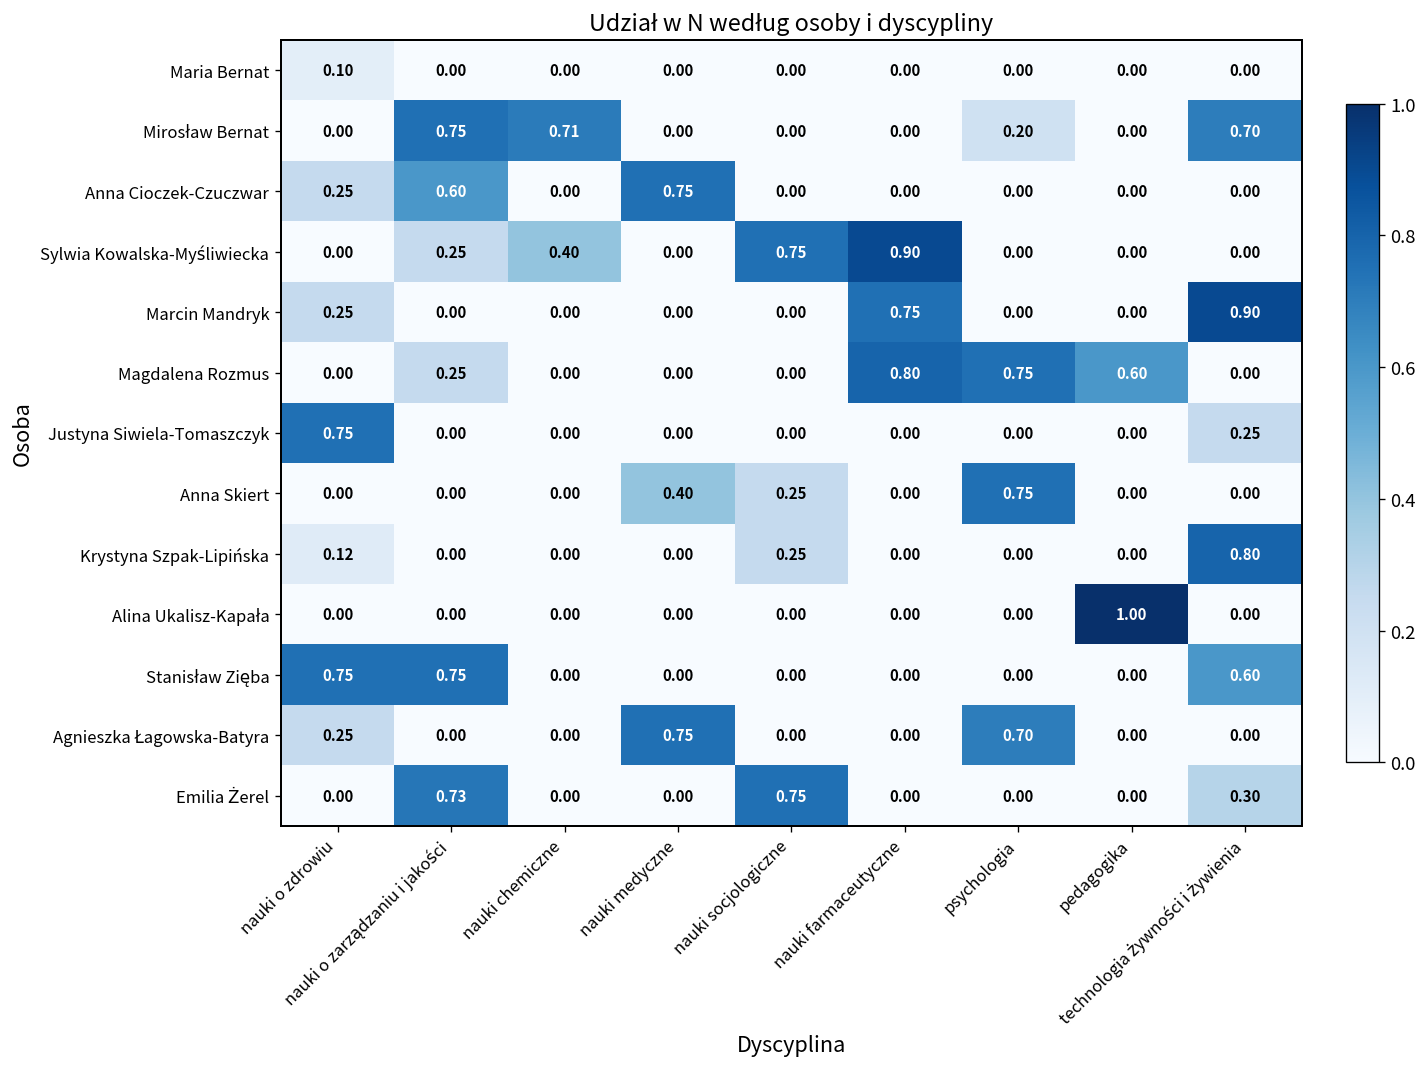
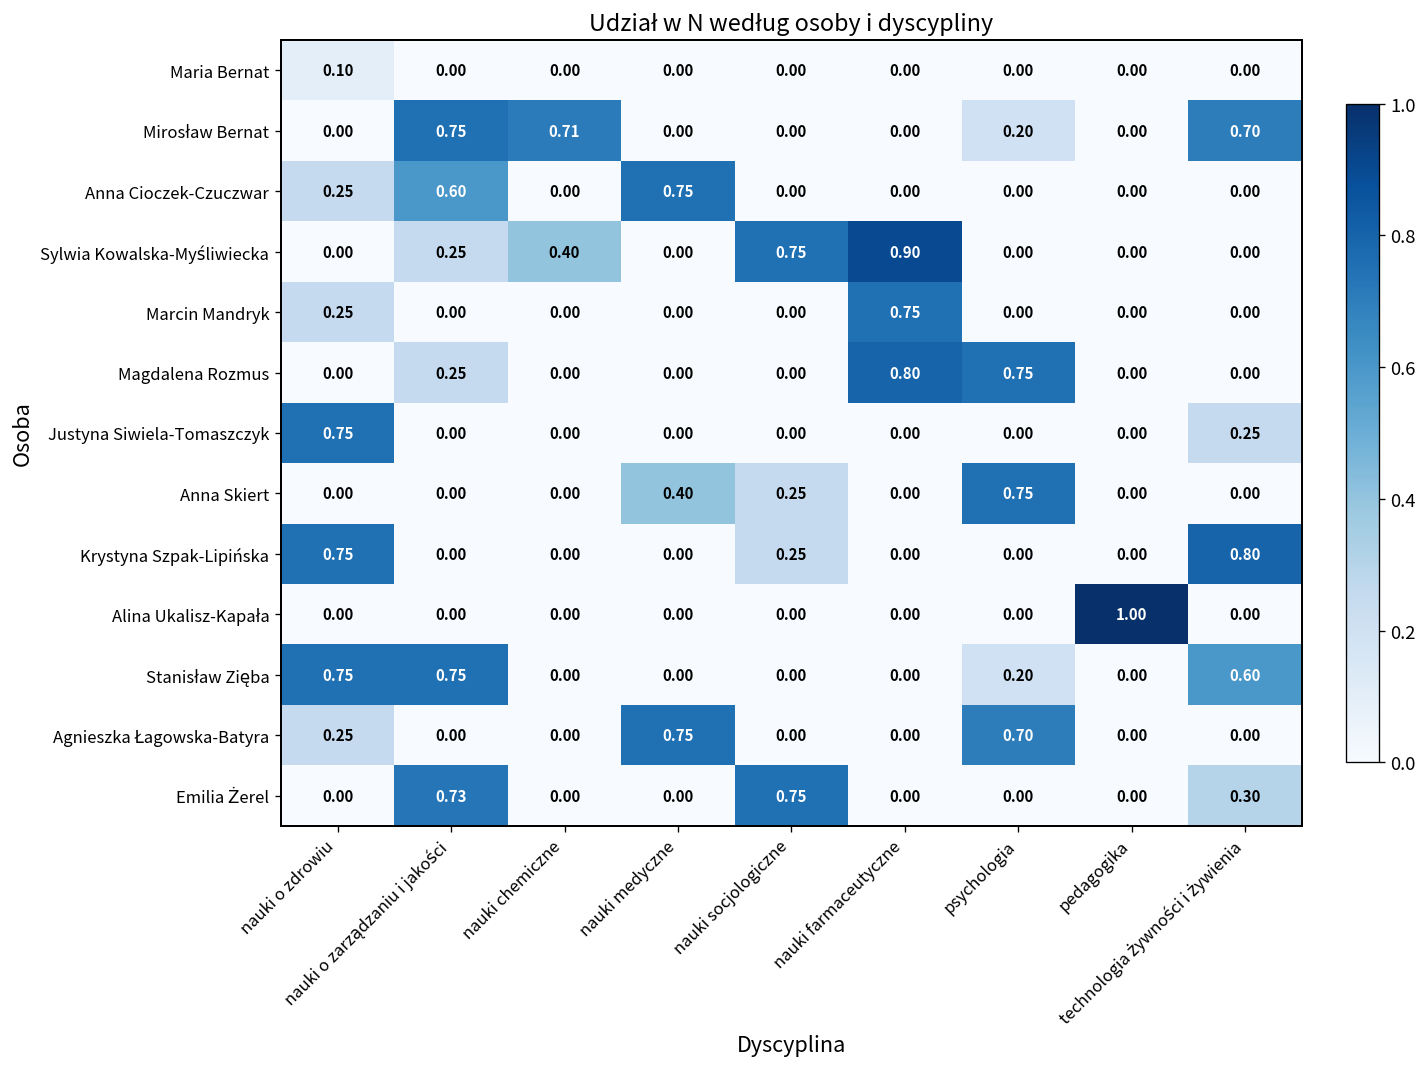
Marcin Mandryk, technologia żywności i żywienia: 0.90 -> 0.00
Magdalena Rozmus, pedagogika: 0.60 -> 0.00
Krystyna Szpak-Lipińska, nauki o zdrowiu: 0.12 -> 0.75
Stanisław Zięba, psychologia: 0.00 -> 0.20
